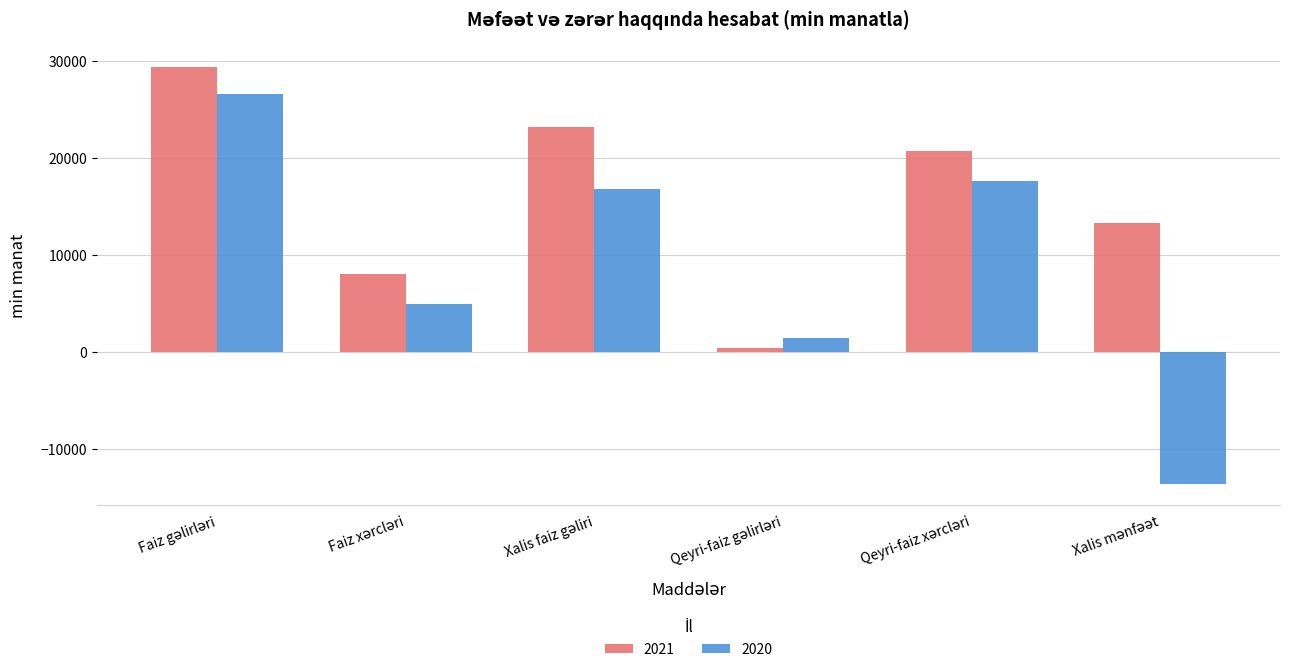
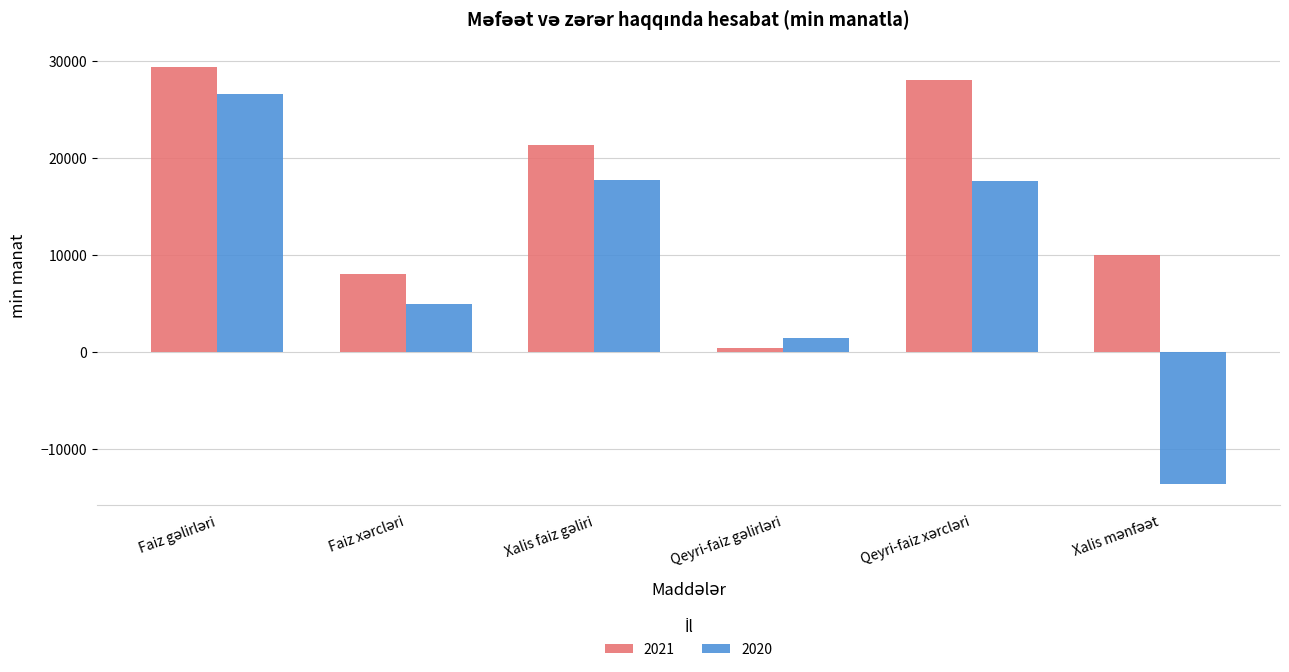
2021, Xalis faiz gəliri: 23000 -> 21000
2020, Xalis faiz gəliri: 17000 -> 18000
2021, Qeyri-faiz xərcləri: 21000 -> 28000
2021, Xalis mənfəət: 13000 -> 10000
